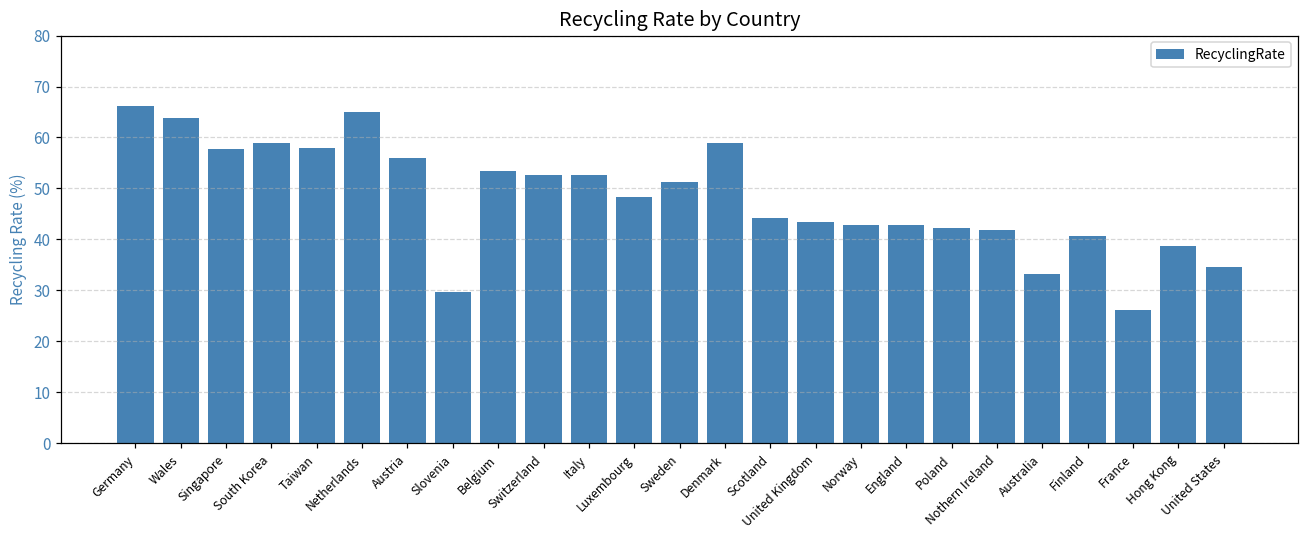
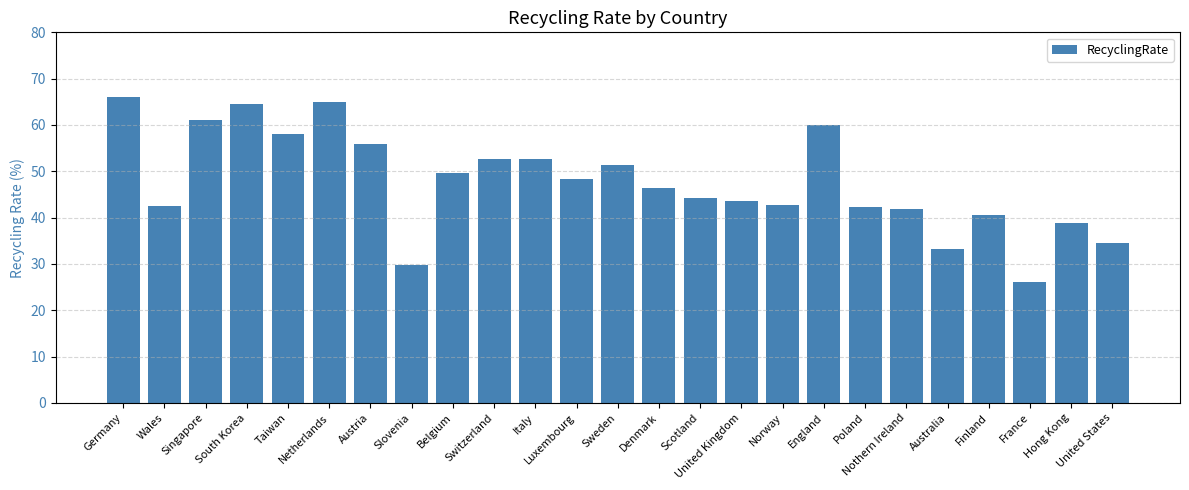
Wales: 64 -> 43
Singapore: 58 -> 61
South Korea: 59 -> 65
Belgium: 54 -> 50
Denmark: 59 -> 46
England: 43 -> 60
